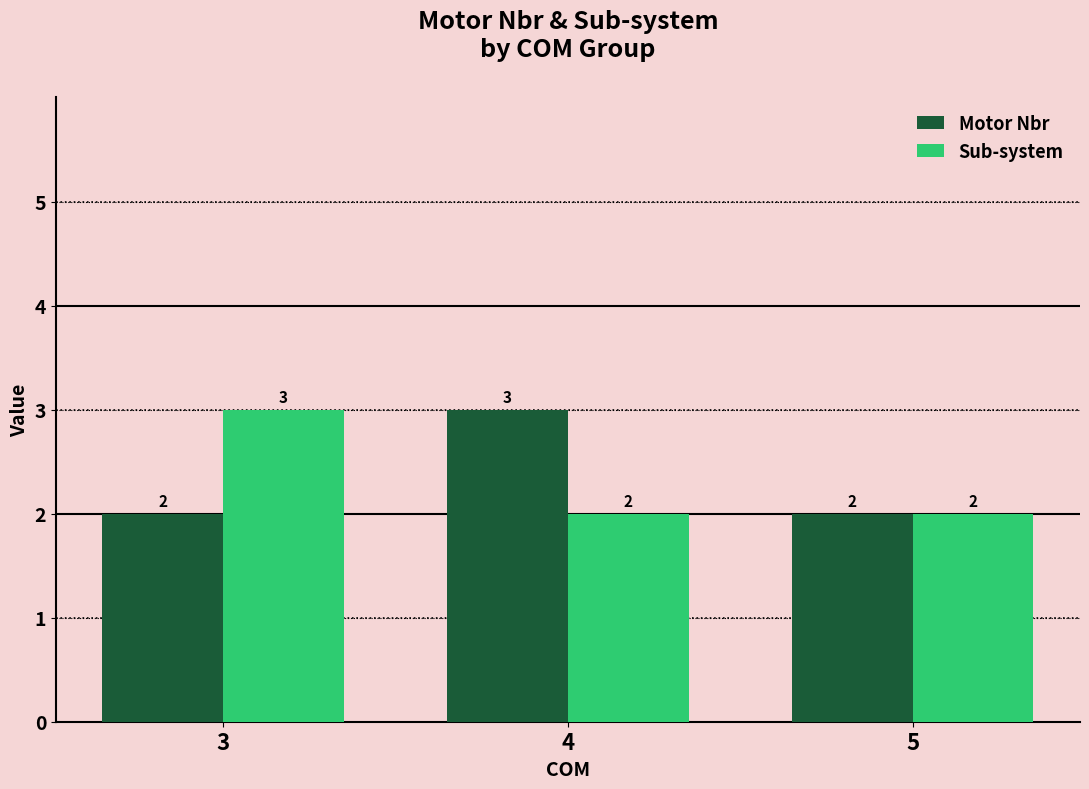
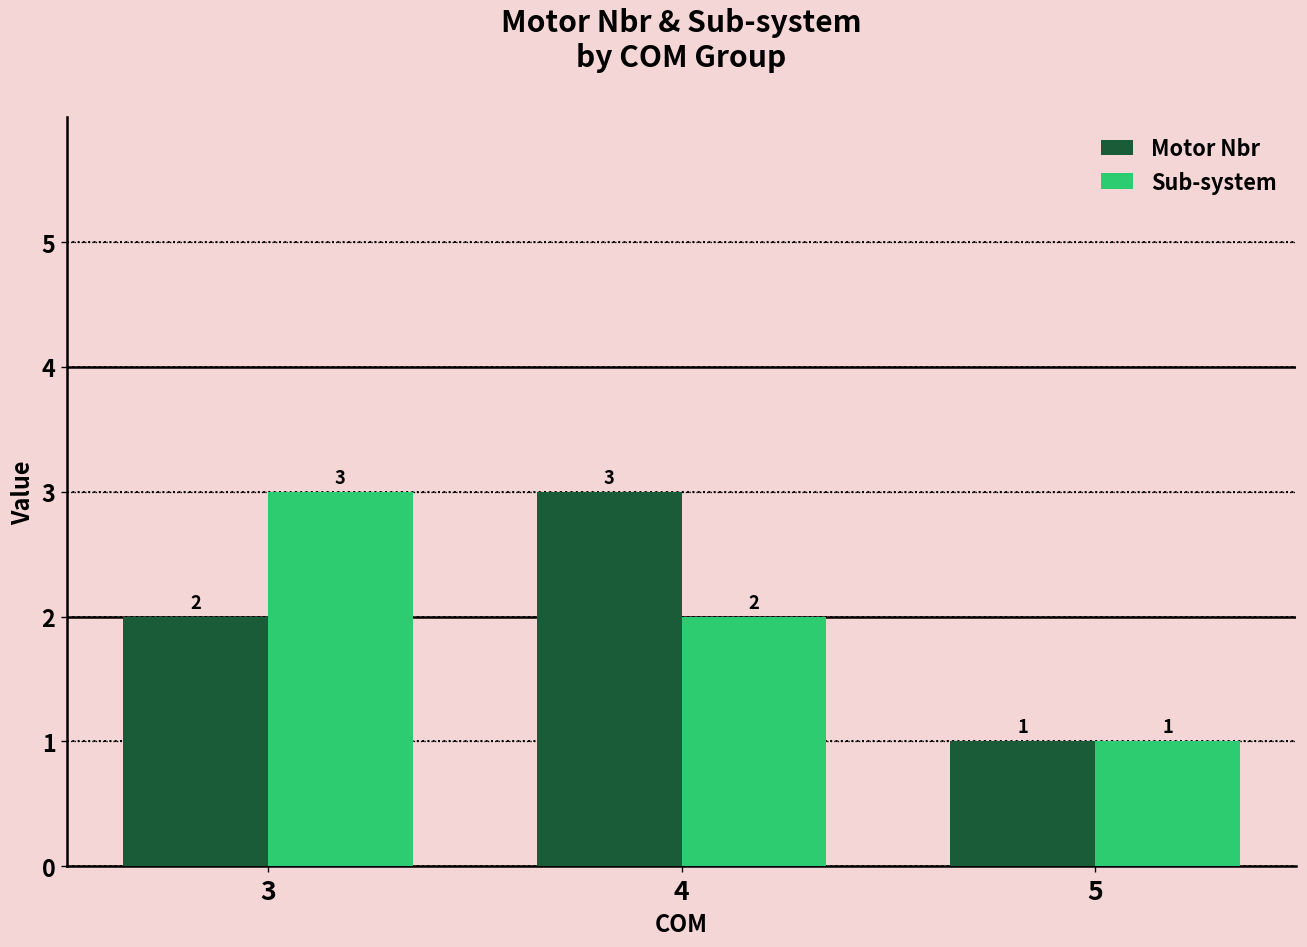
Motor Nbr, 5: 2 -> 1
Sub-system, 5: 2 -> 1
